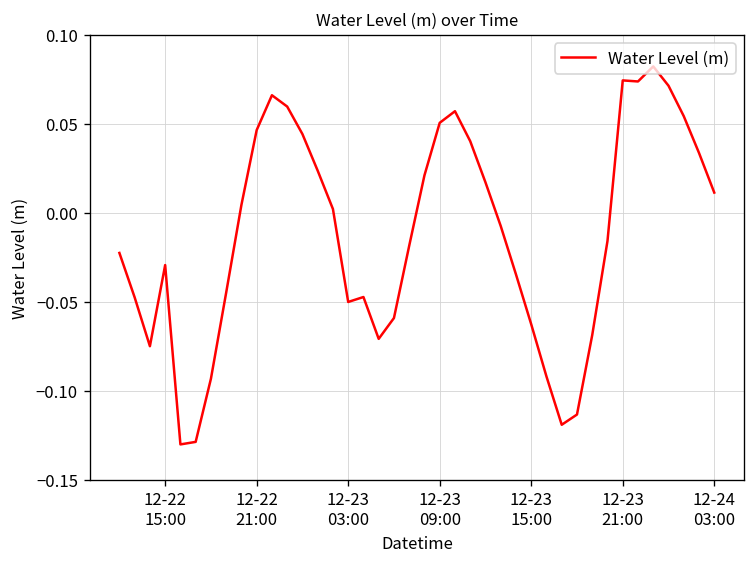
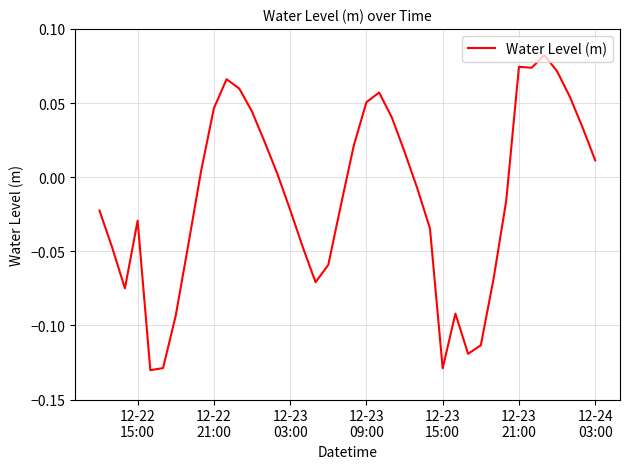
12-23 03:00: -0.050 -> -0.022
12-23 15:00: -0.063 -> -0.129
